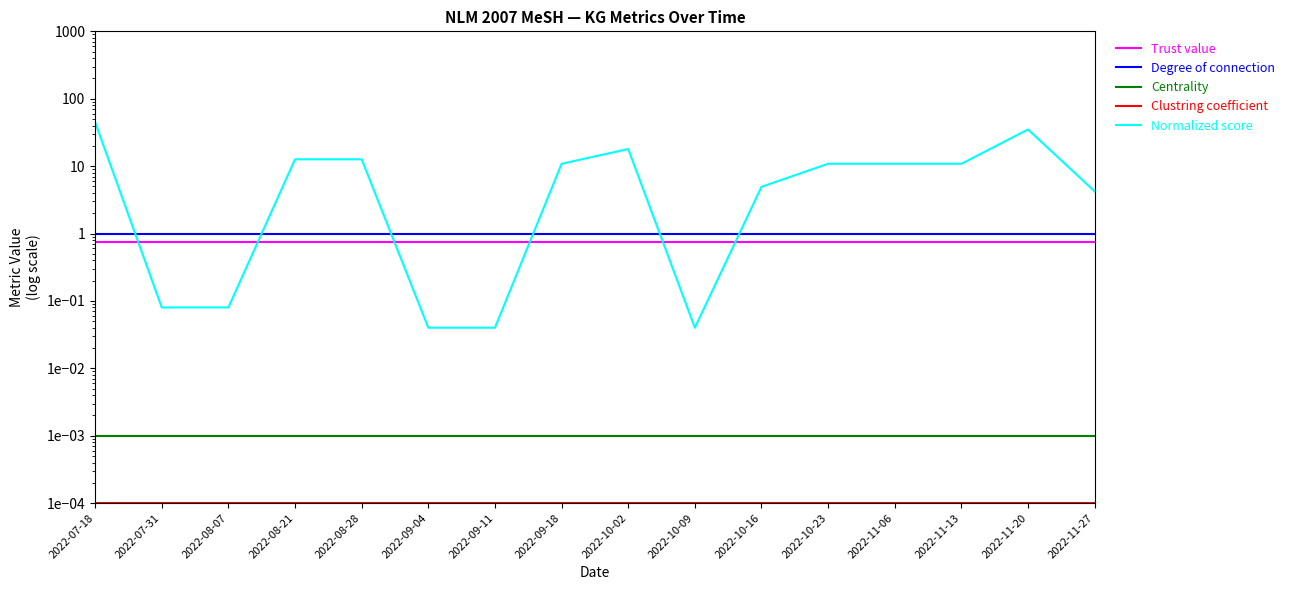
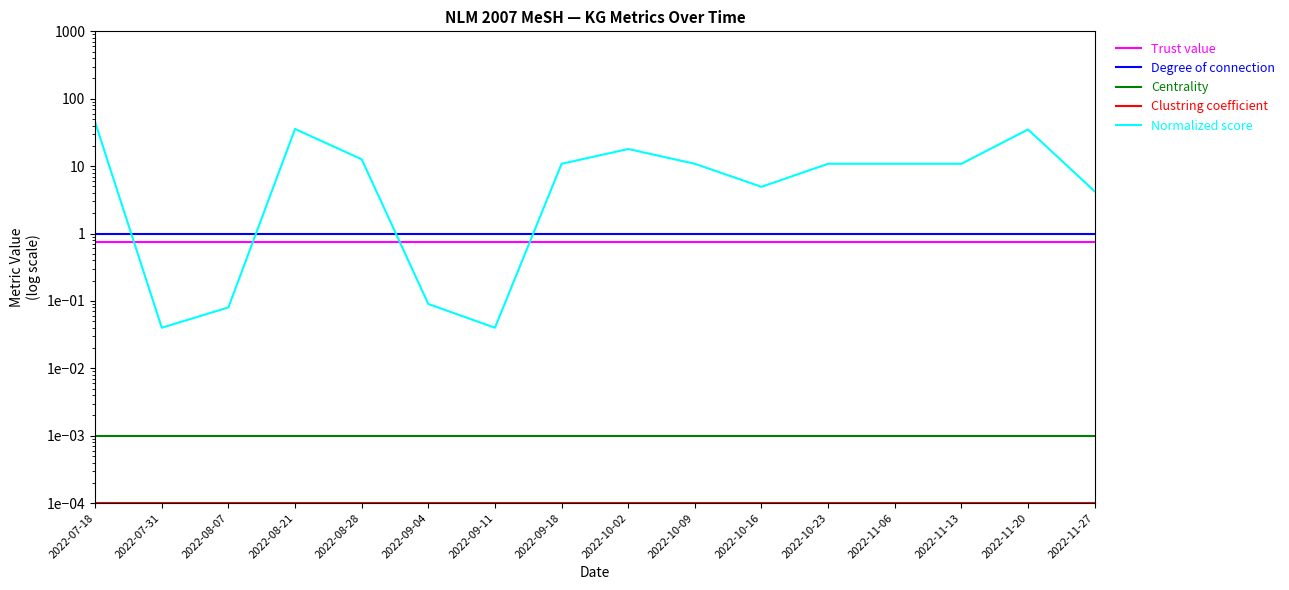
Normalized score, 2022-07-31: 0.08 -> 0.04
Normalized score, 2022-08-21: 13 -> 40
Normalized score, 2022-09-04: 0.04 -> 0.09
Normalized score, 2022-10-09: 0.04 -> 11
